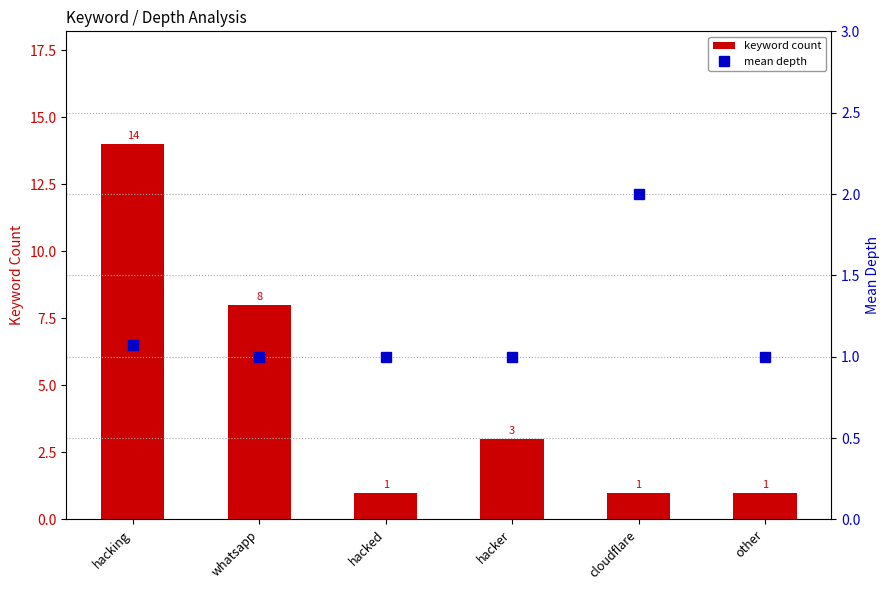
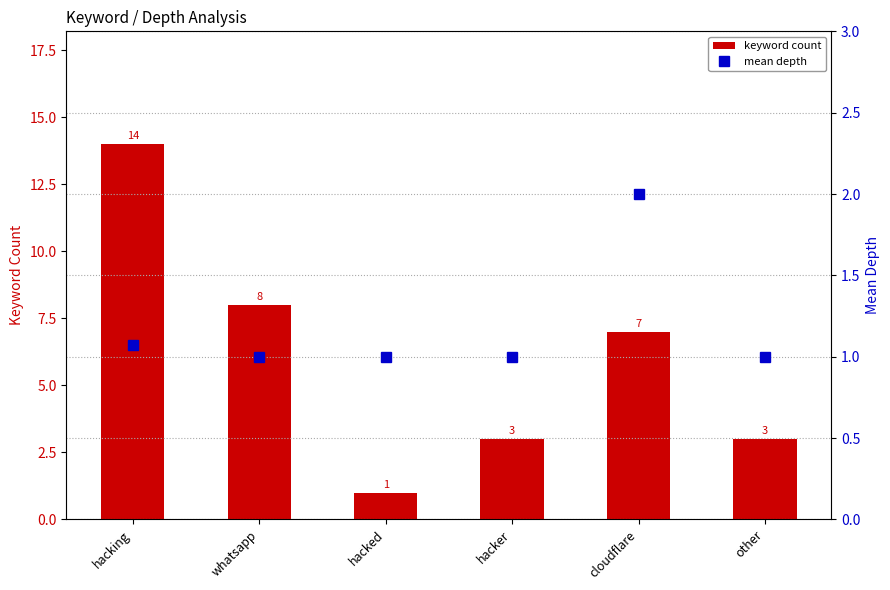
keyword count, cloudflare: 1 -> 7
keyword count, other: 1 -> 3
